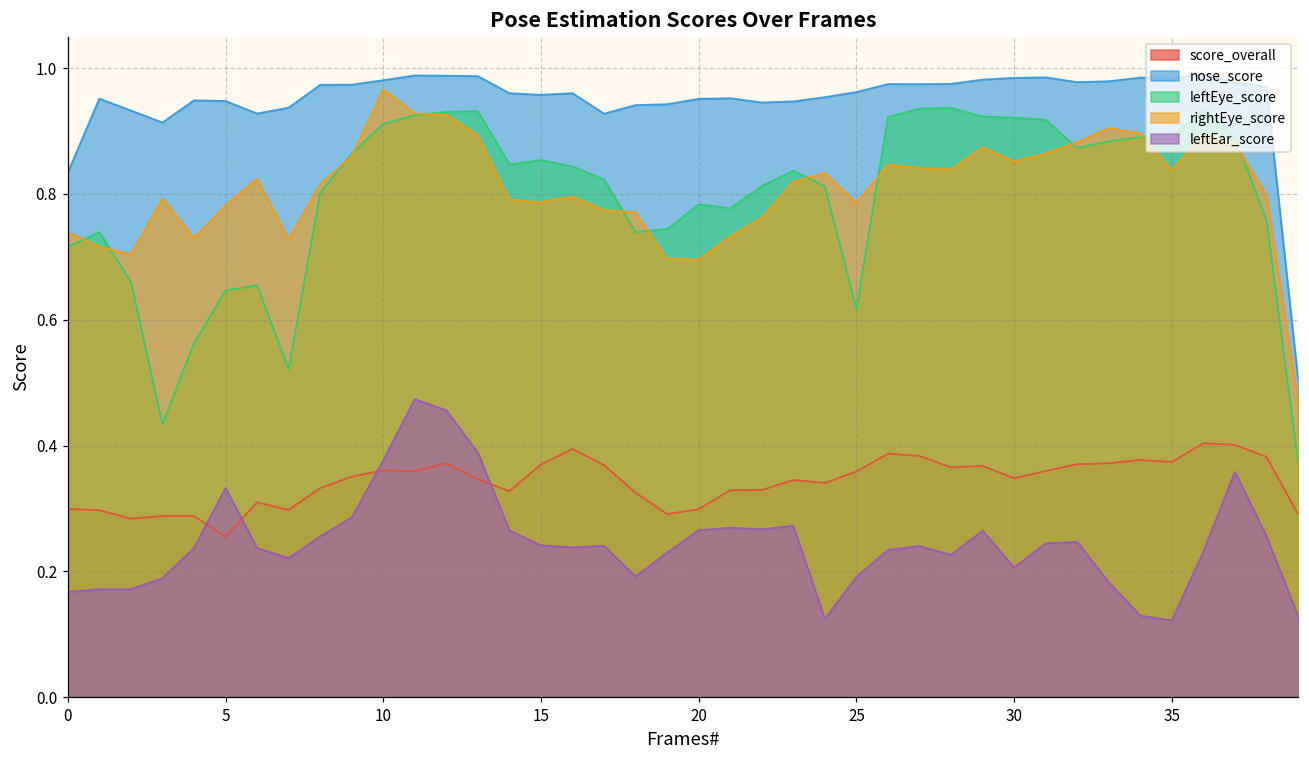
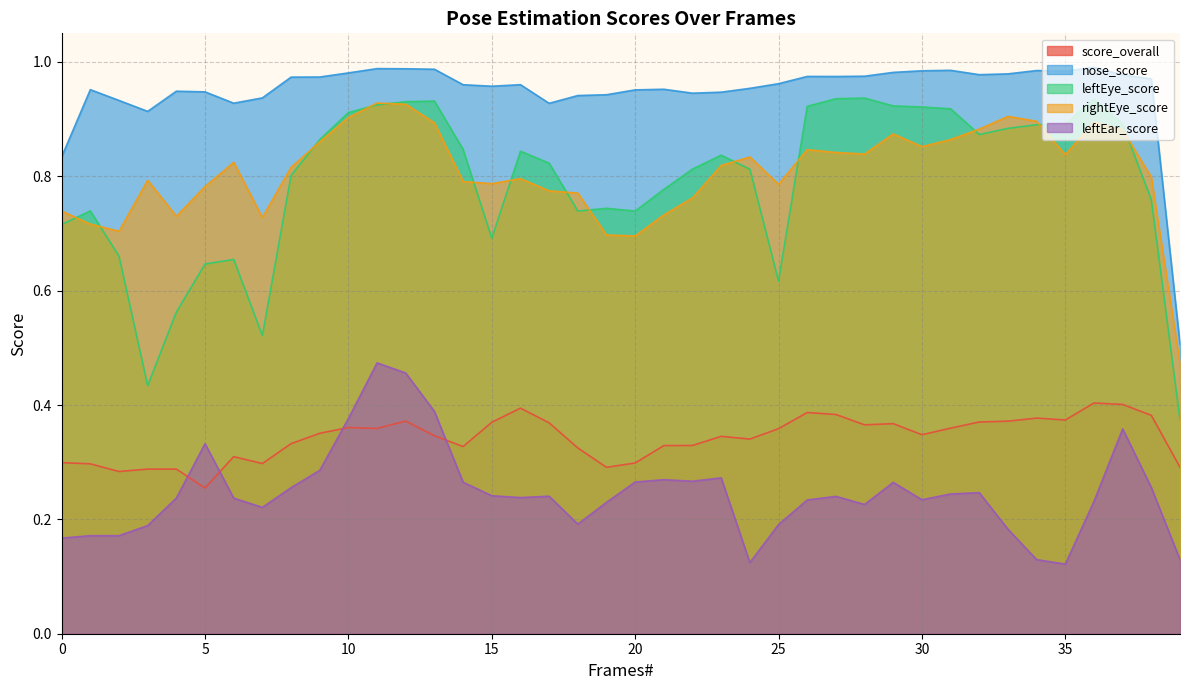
rightEye_score, 10: 0.97 -> 0.90
leftEye_score, 15: 0.85 -> 0.69
leftEye_score, 20: 0.78 -> 0.74
leftEar_score, 30: 0.21 -> 0.23
